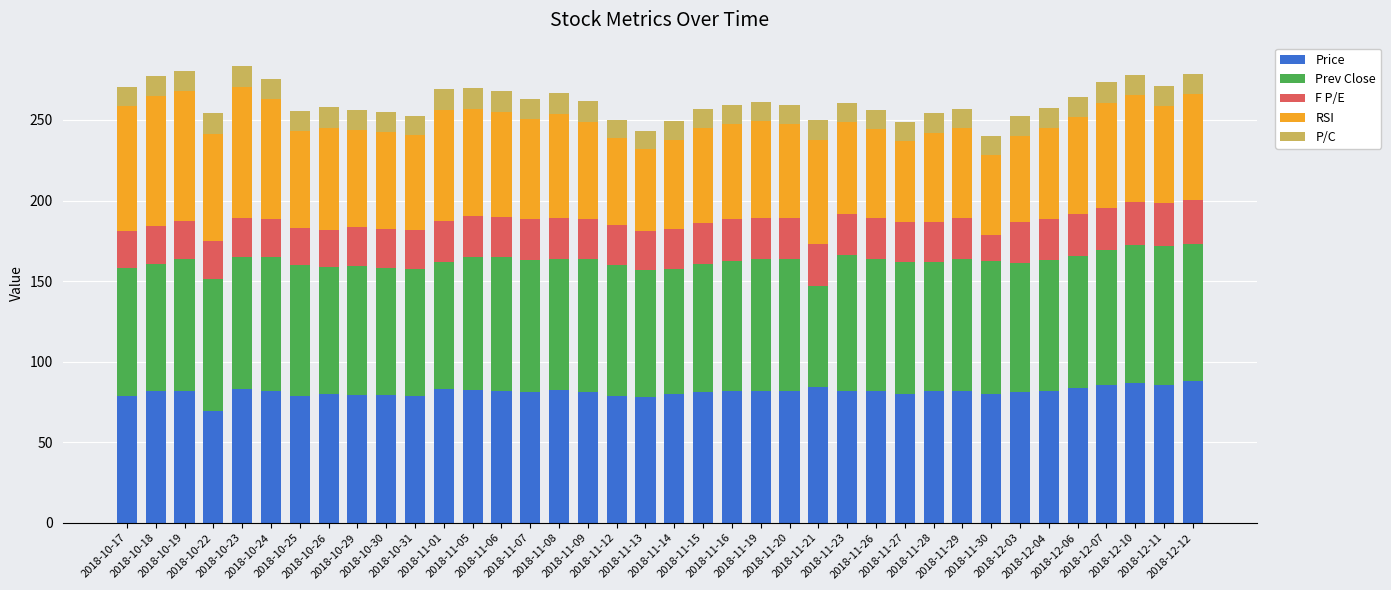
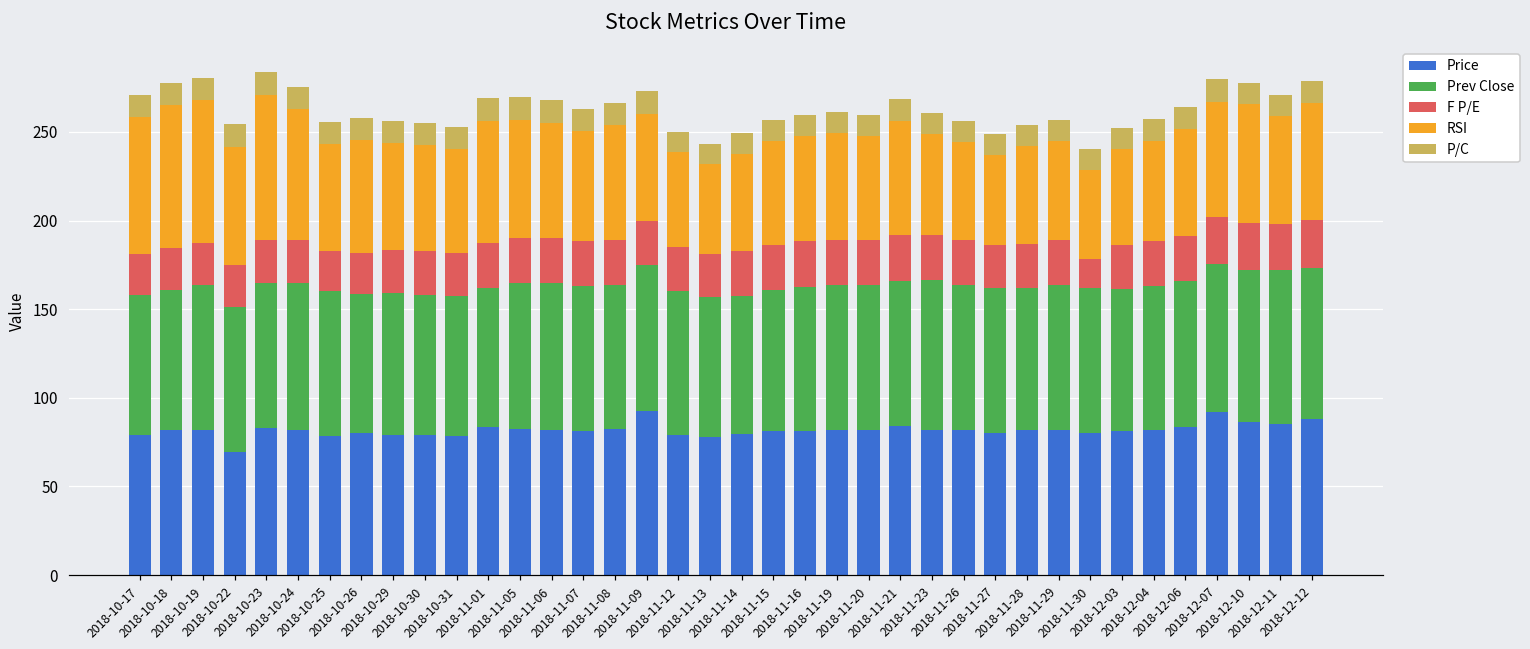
Price, 2018-11-09: 81 -> 92
Prev Close, 2018-11-21: 63 -> 82
Price, 2018-12-07: 86 -> 92
